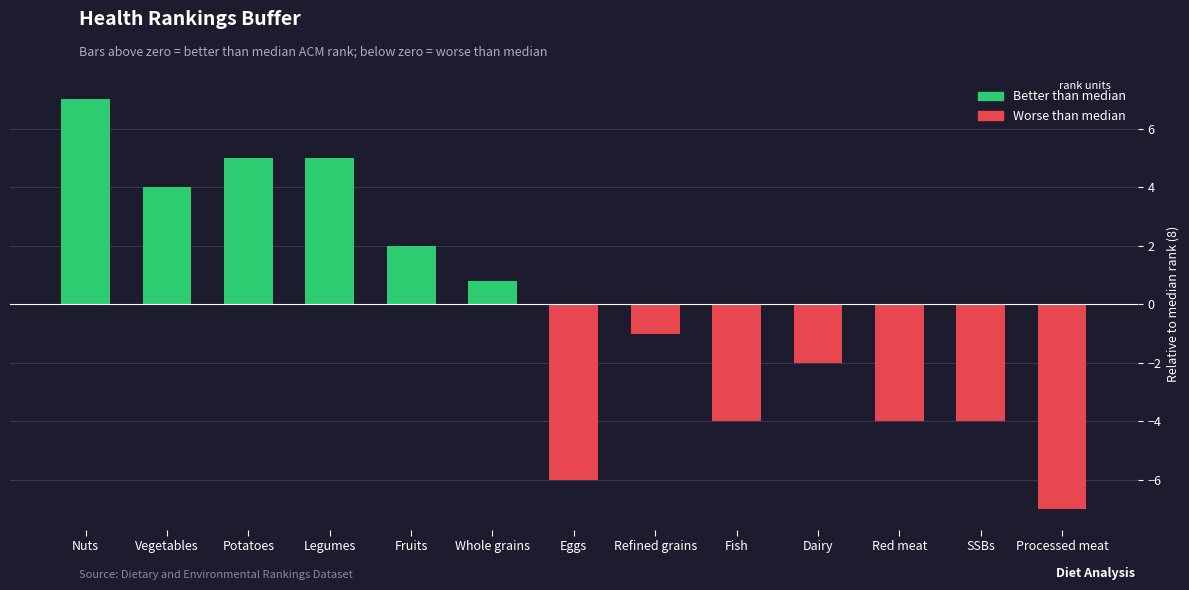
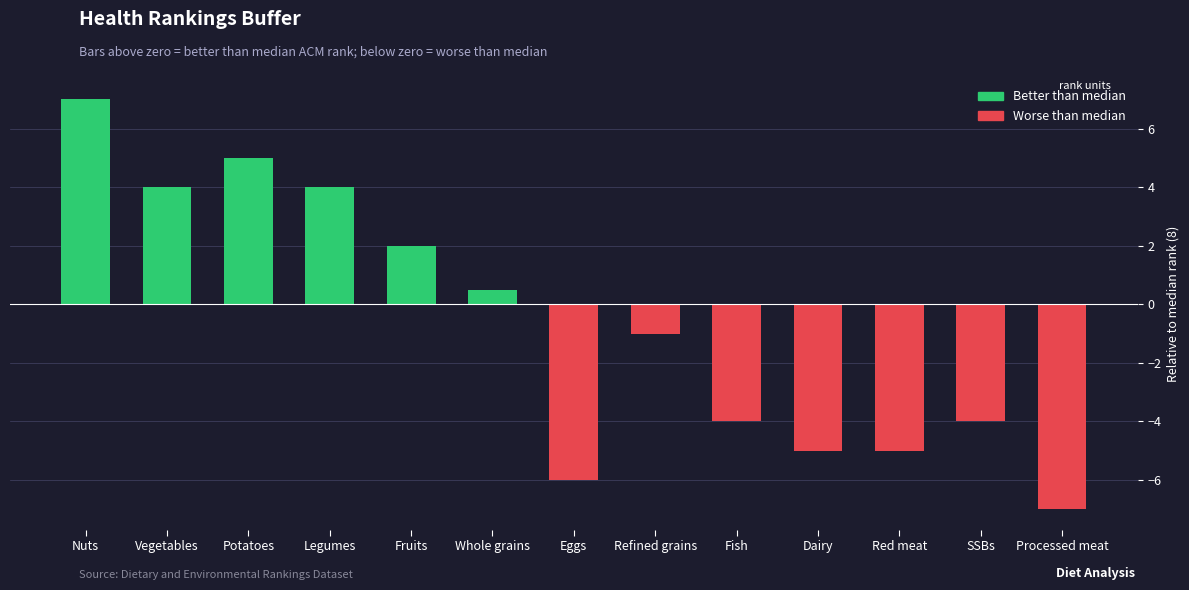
Legumes: 5.0 -> 4.0
Whole grains: 0.8 -> 0.5
Dairy: -2.0 -> -5.0
Red meat: -4.0 -> -5.0
